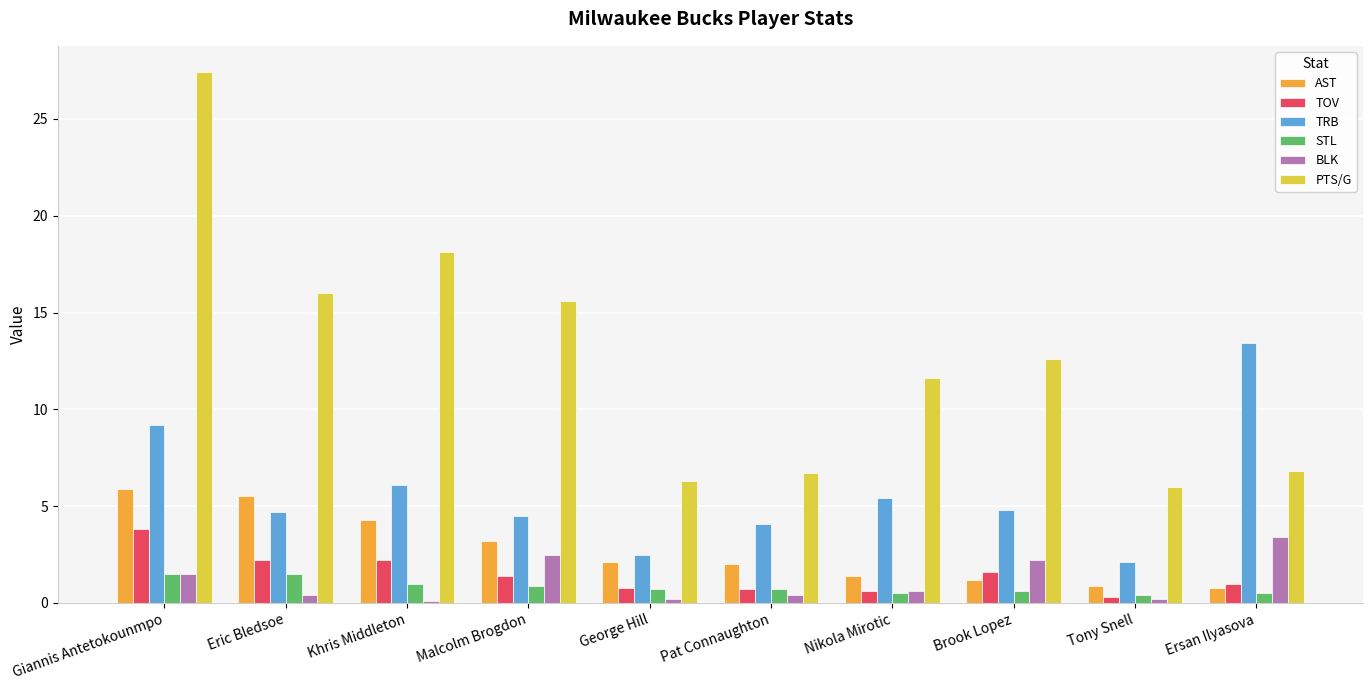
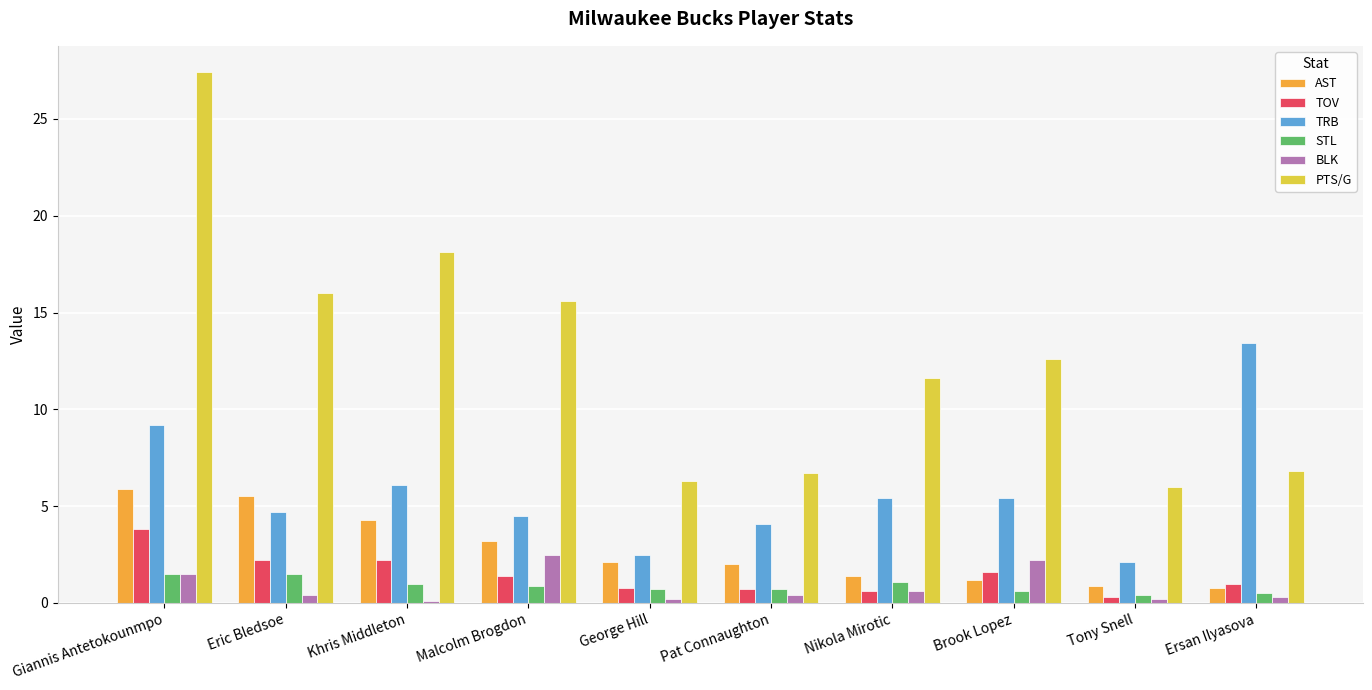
STL, Nikola Mirotic: 0.5 -> 1.1
TRB, Brook Lopez: 4.8 -> 5.4
BLK, Ersan Ilyasova: 3.4 -> 0.3
